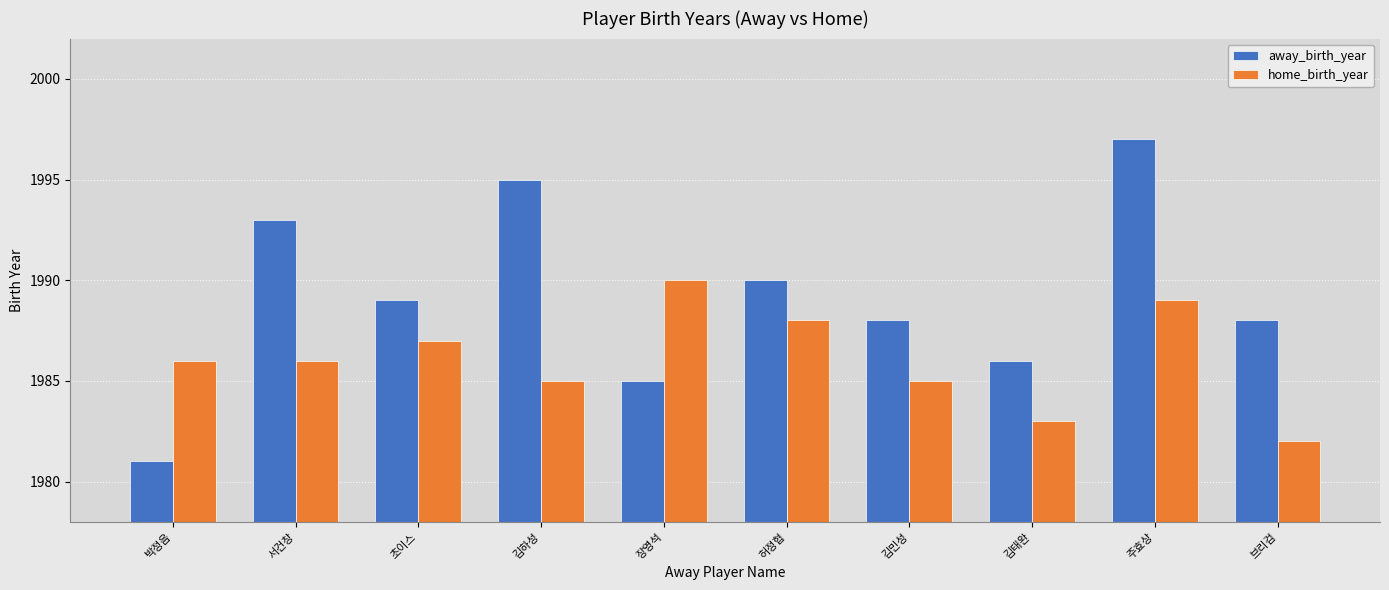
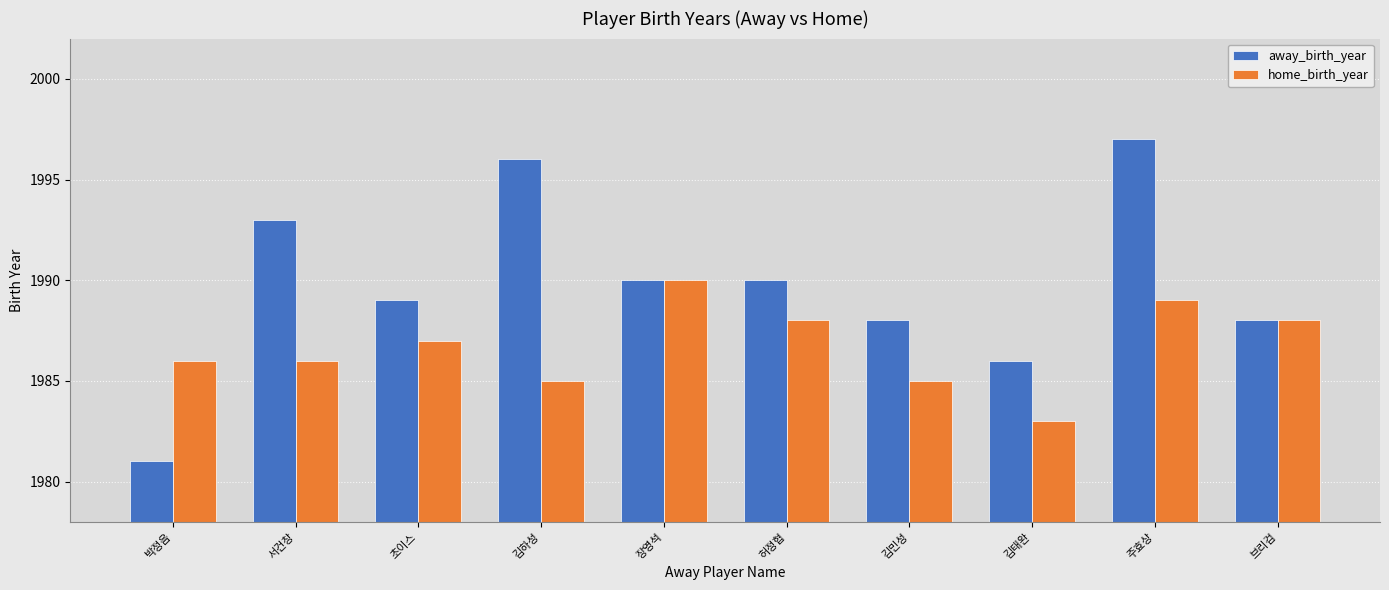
away_birth_year, 김하성: 1995 -> 1996
away_birth_year, 장영석: 1985 -> 1990
home_birth_year, 브리검: 1982 -> 1988
